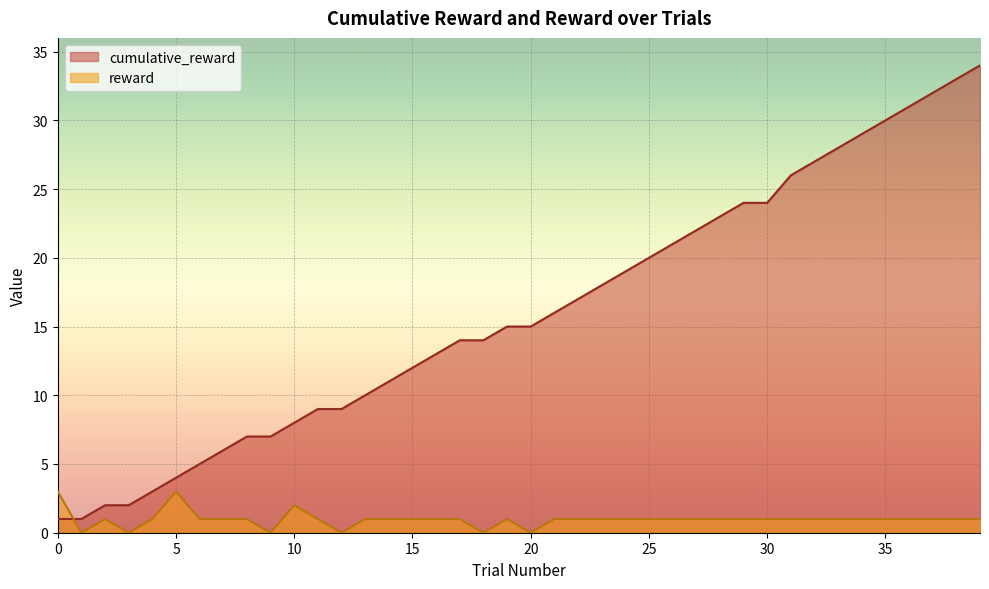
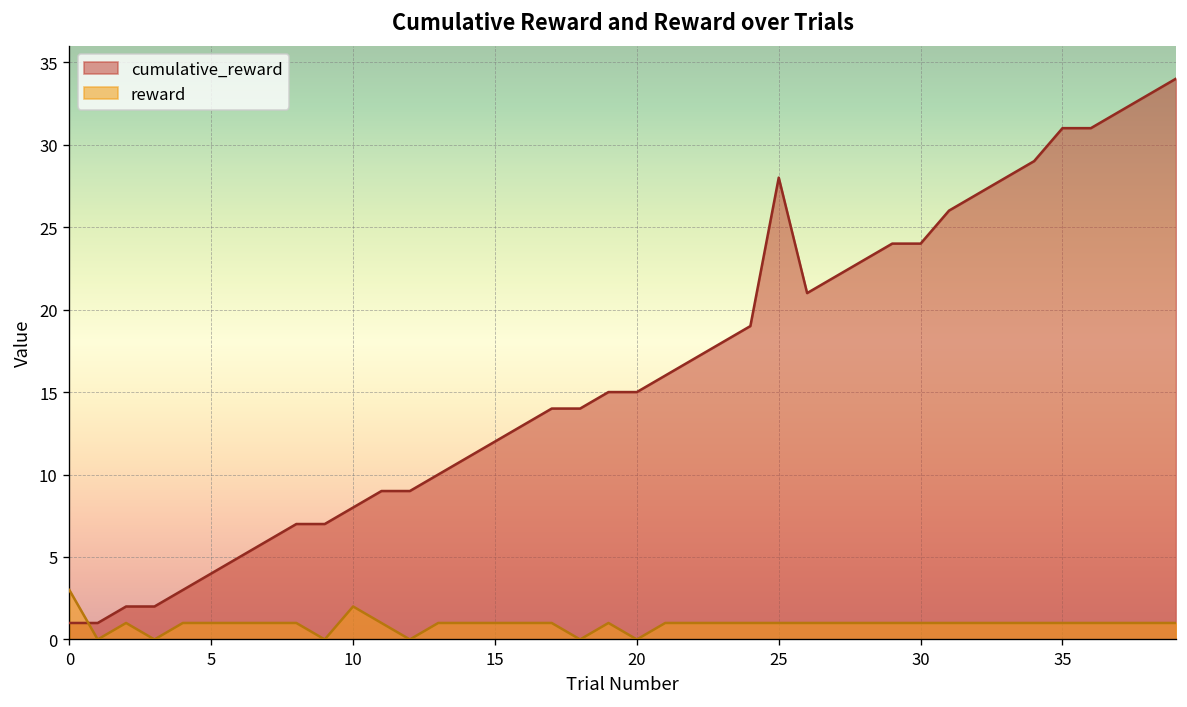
reward, 5: 3 -> 1
cumulative_reward, 25: 20 -> 28
cumulative_reward, 35: 30 -> 31
